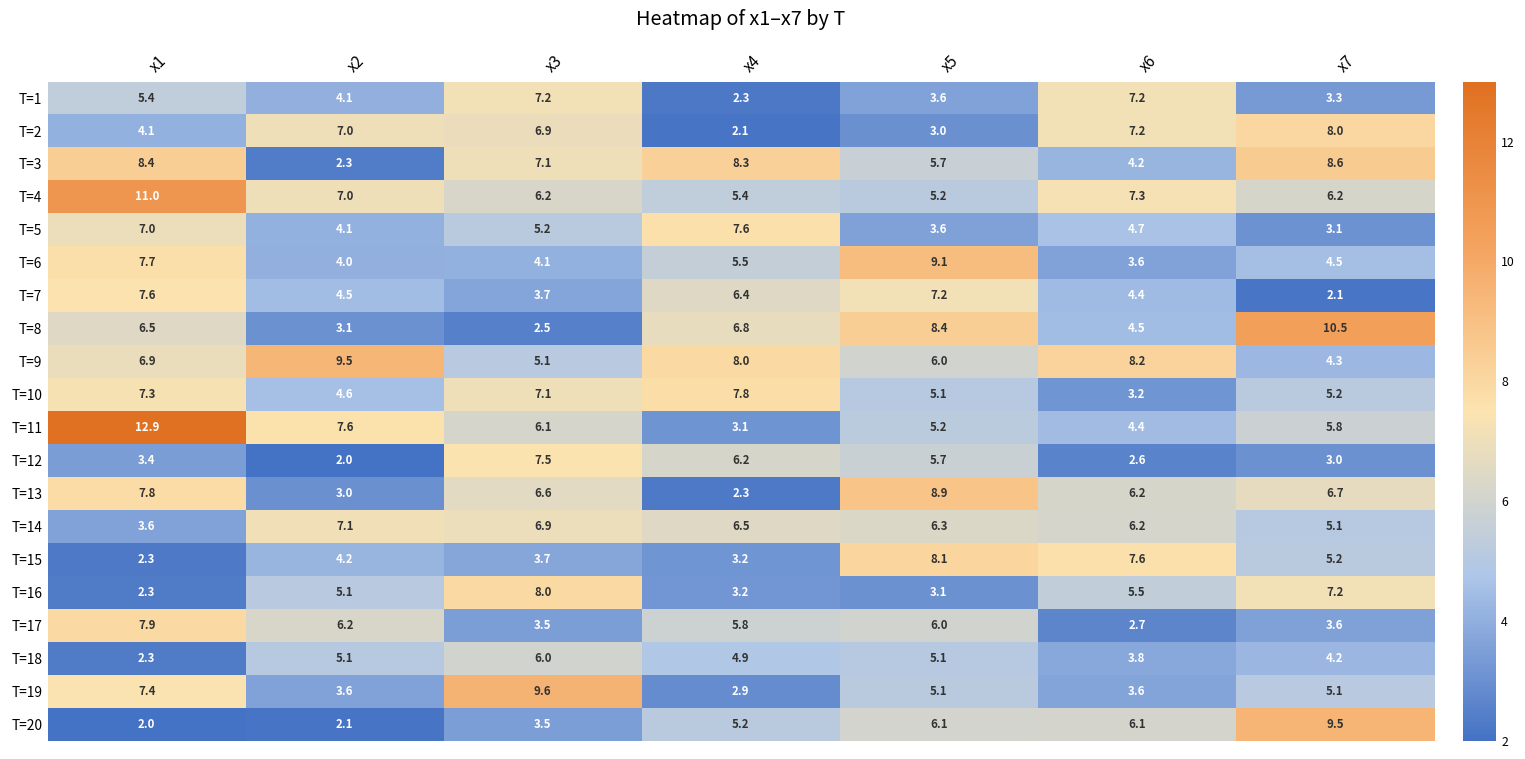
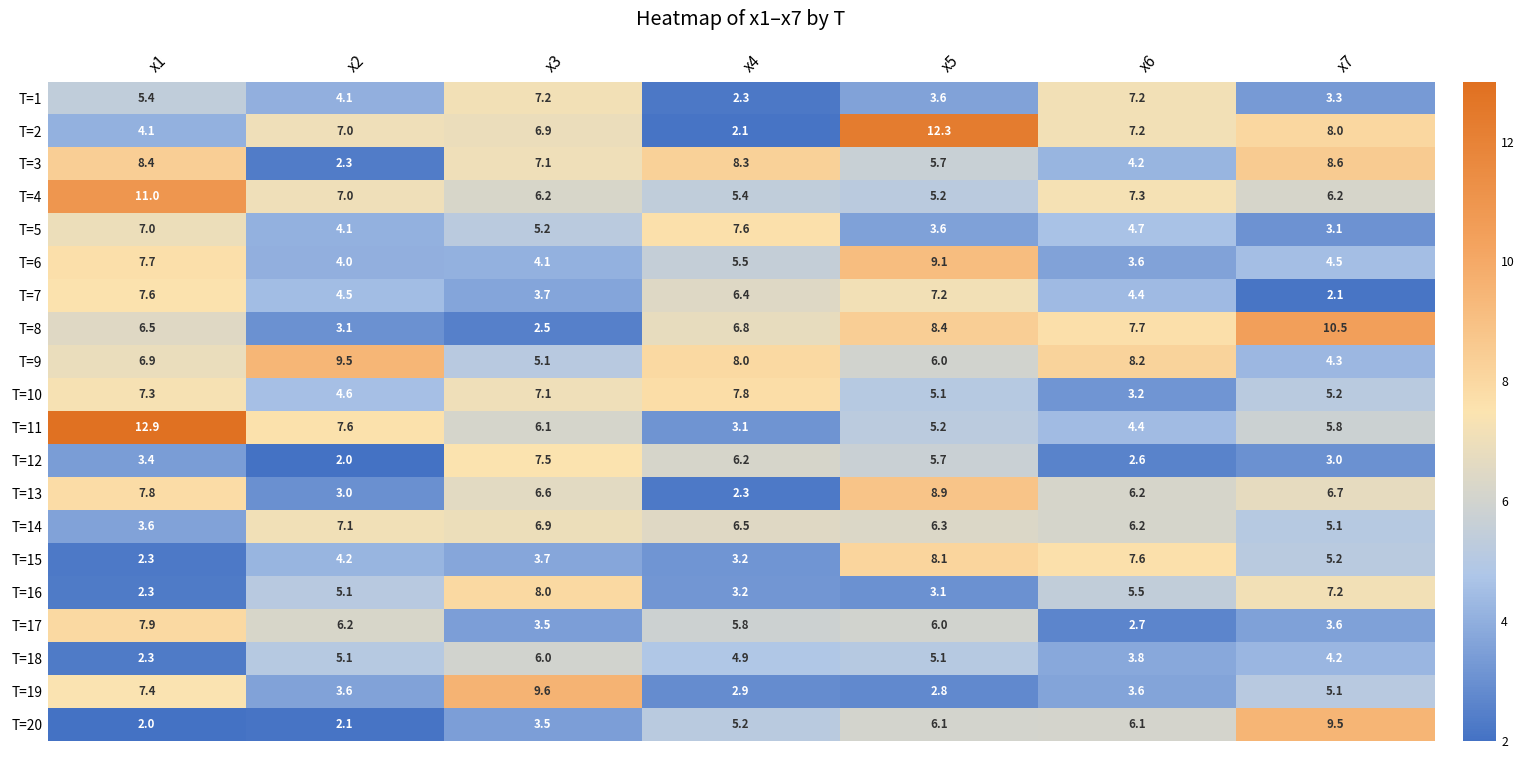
T=2, x5: 3.0 -> 12.3
T=8, x6: 4.5 -> 7.7
T=19, x5: 5.1 -> 2.8
